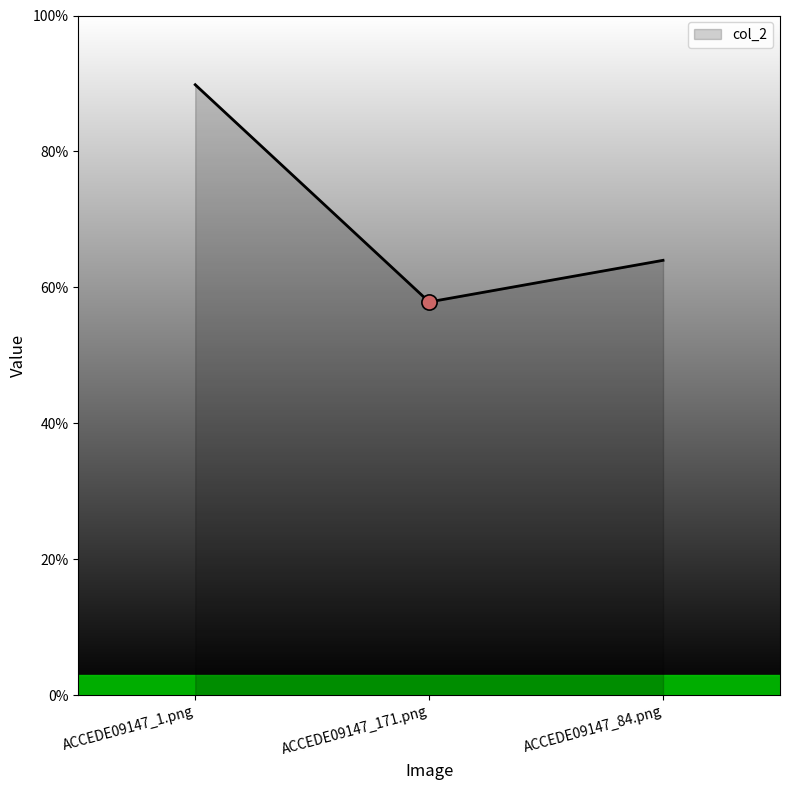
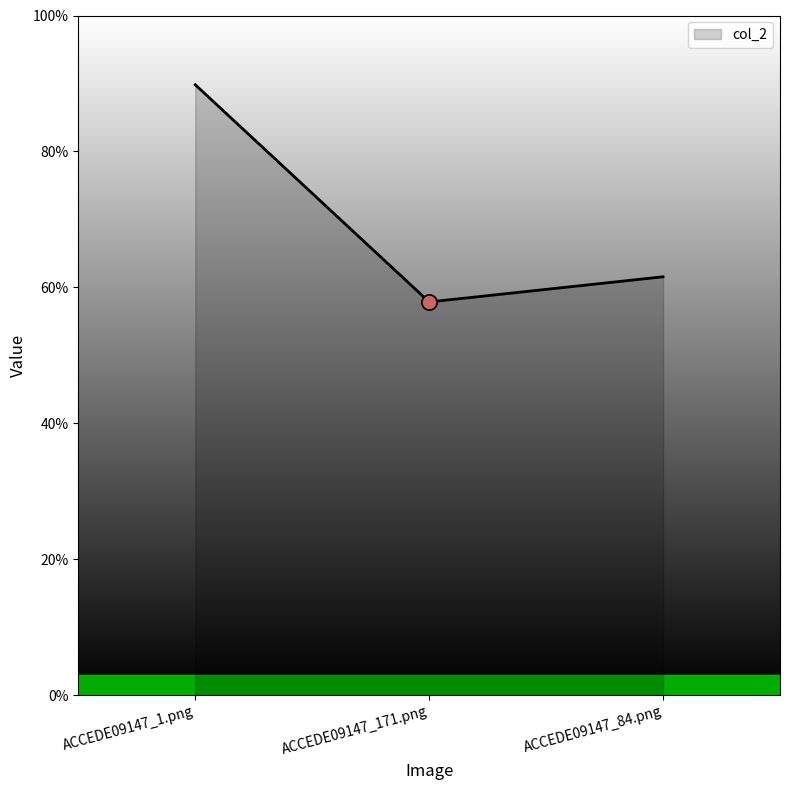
col_2, ACCEDE09147_84.png: 64% -> 62%
